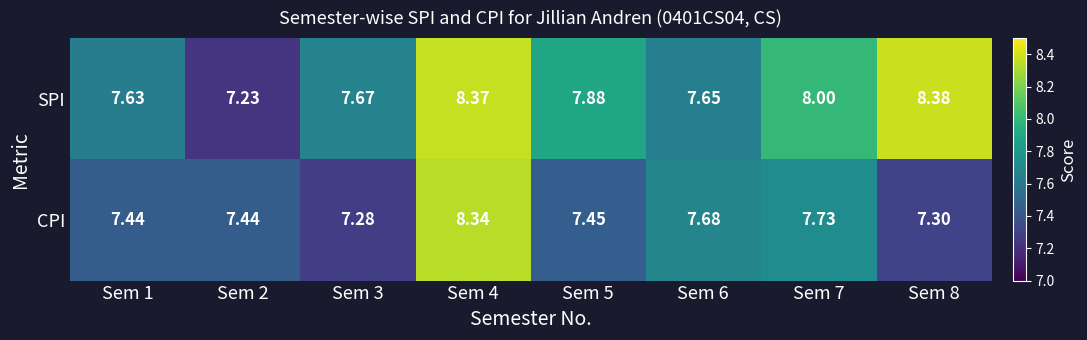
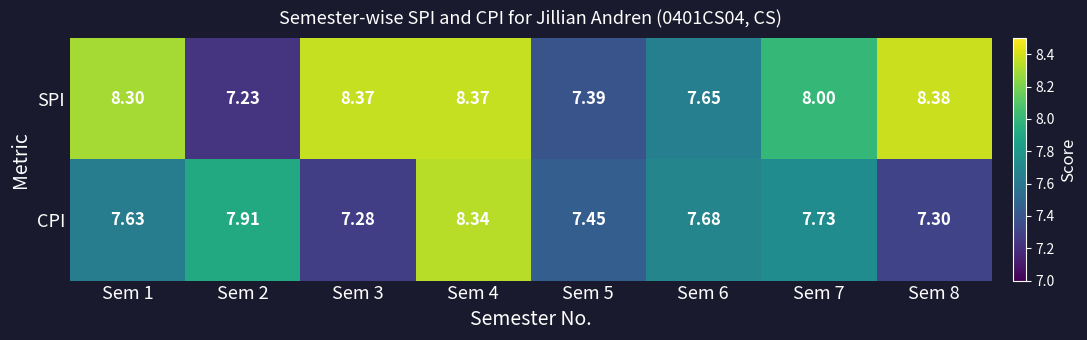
SPI, Sem 1: 7.63 -> 8.30
SPI, Sem 3: 7.67 -> 8.37
SPI, Sem 5: 7.88 -> 7.39
CPI, Sem 1: 7.44 -> 7.63
CPI, Sem 2: 7.44 -> 7.91
